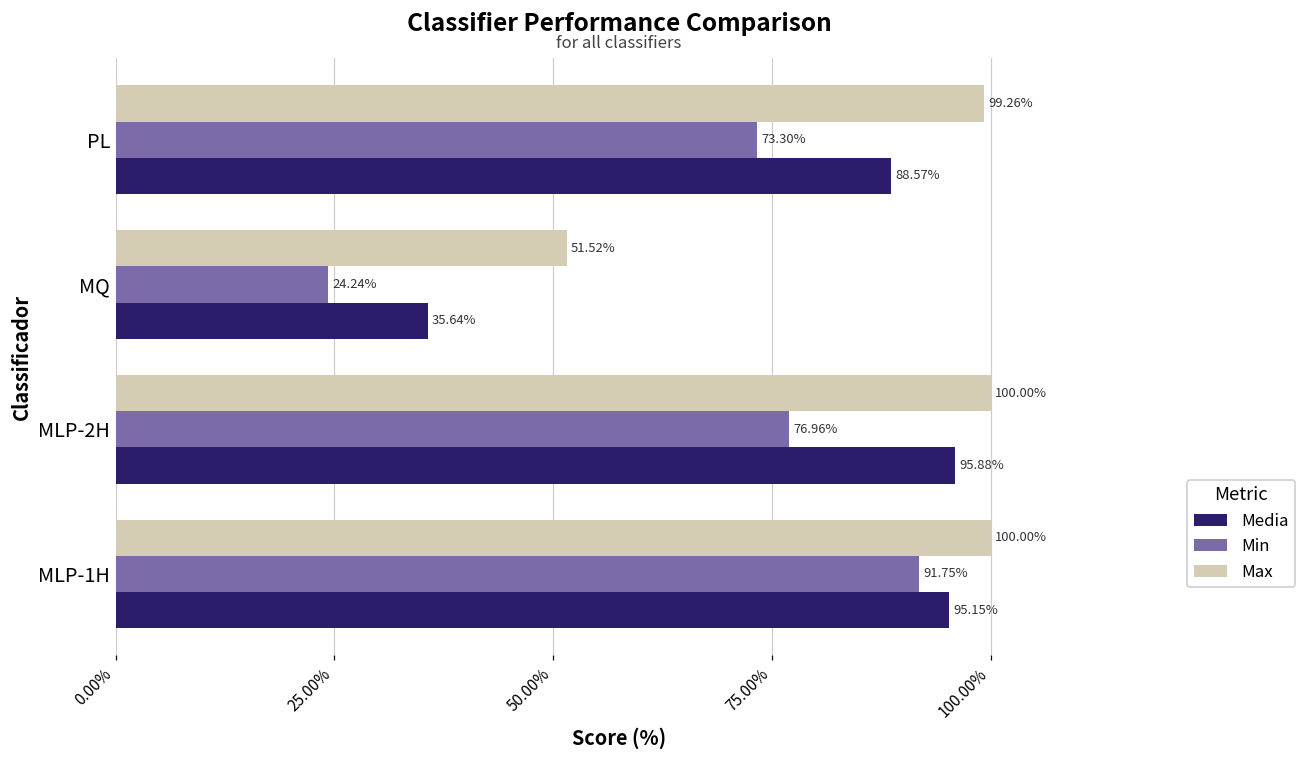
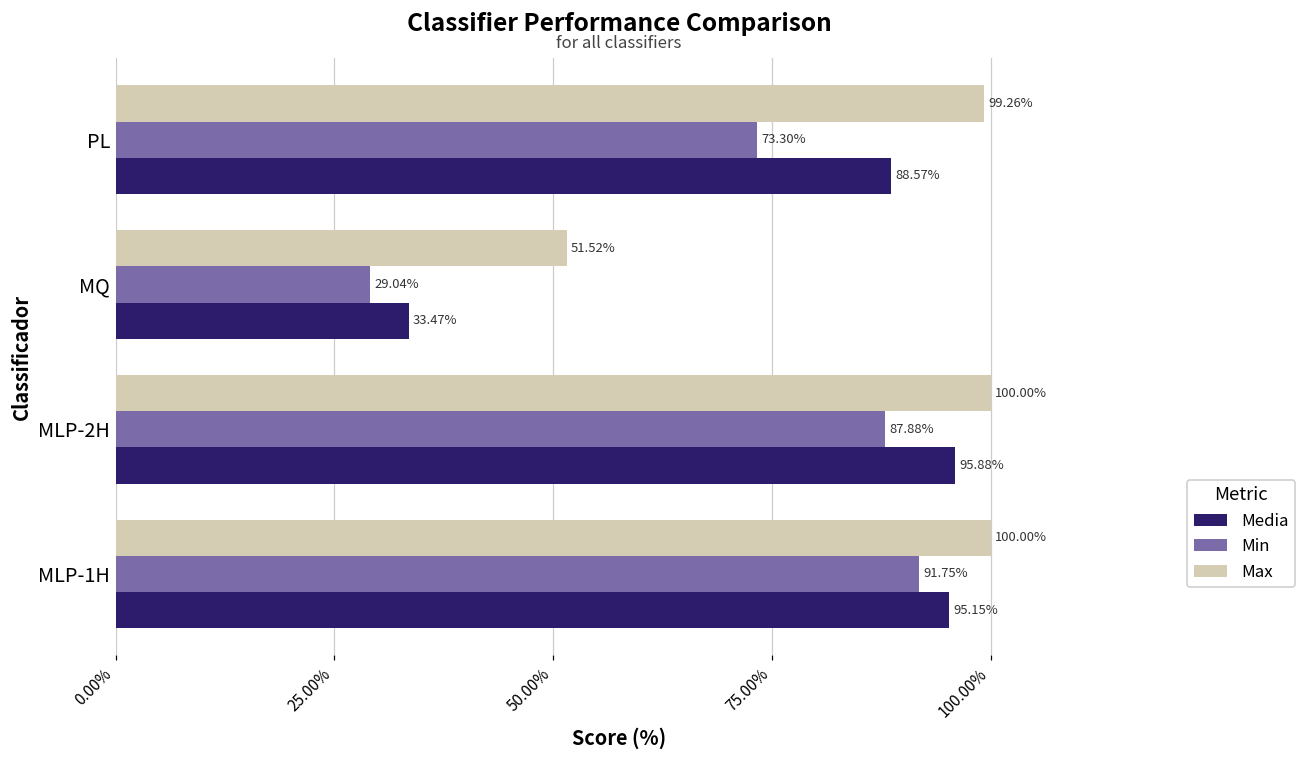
Min, MQ: 24.24% -> 29.04%
Media, MQ: 35.64% -> 33.47%
Min, MLP-2H: 76.96% -> 87.88%
